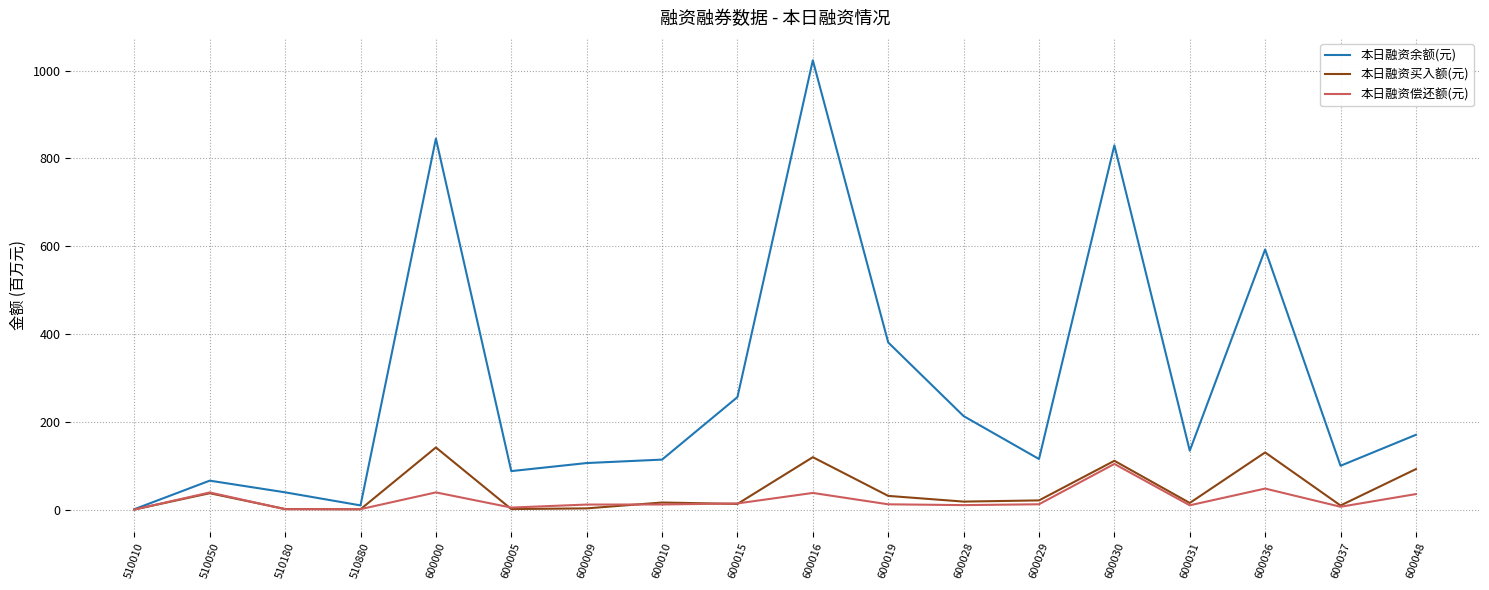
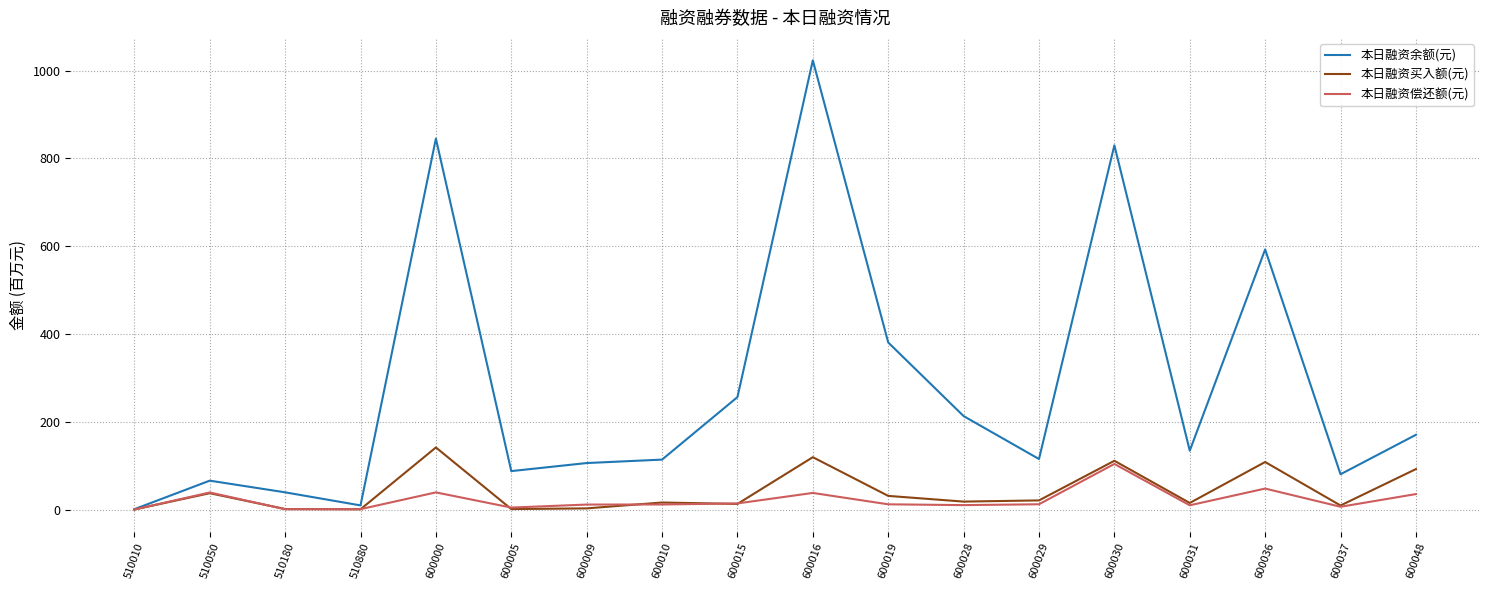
本日融资买入额(元), 600036: 130 -> 110
本日融资余额(元), 600037: 100 -> 80
